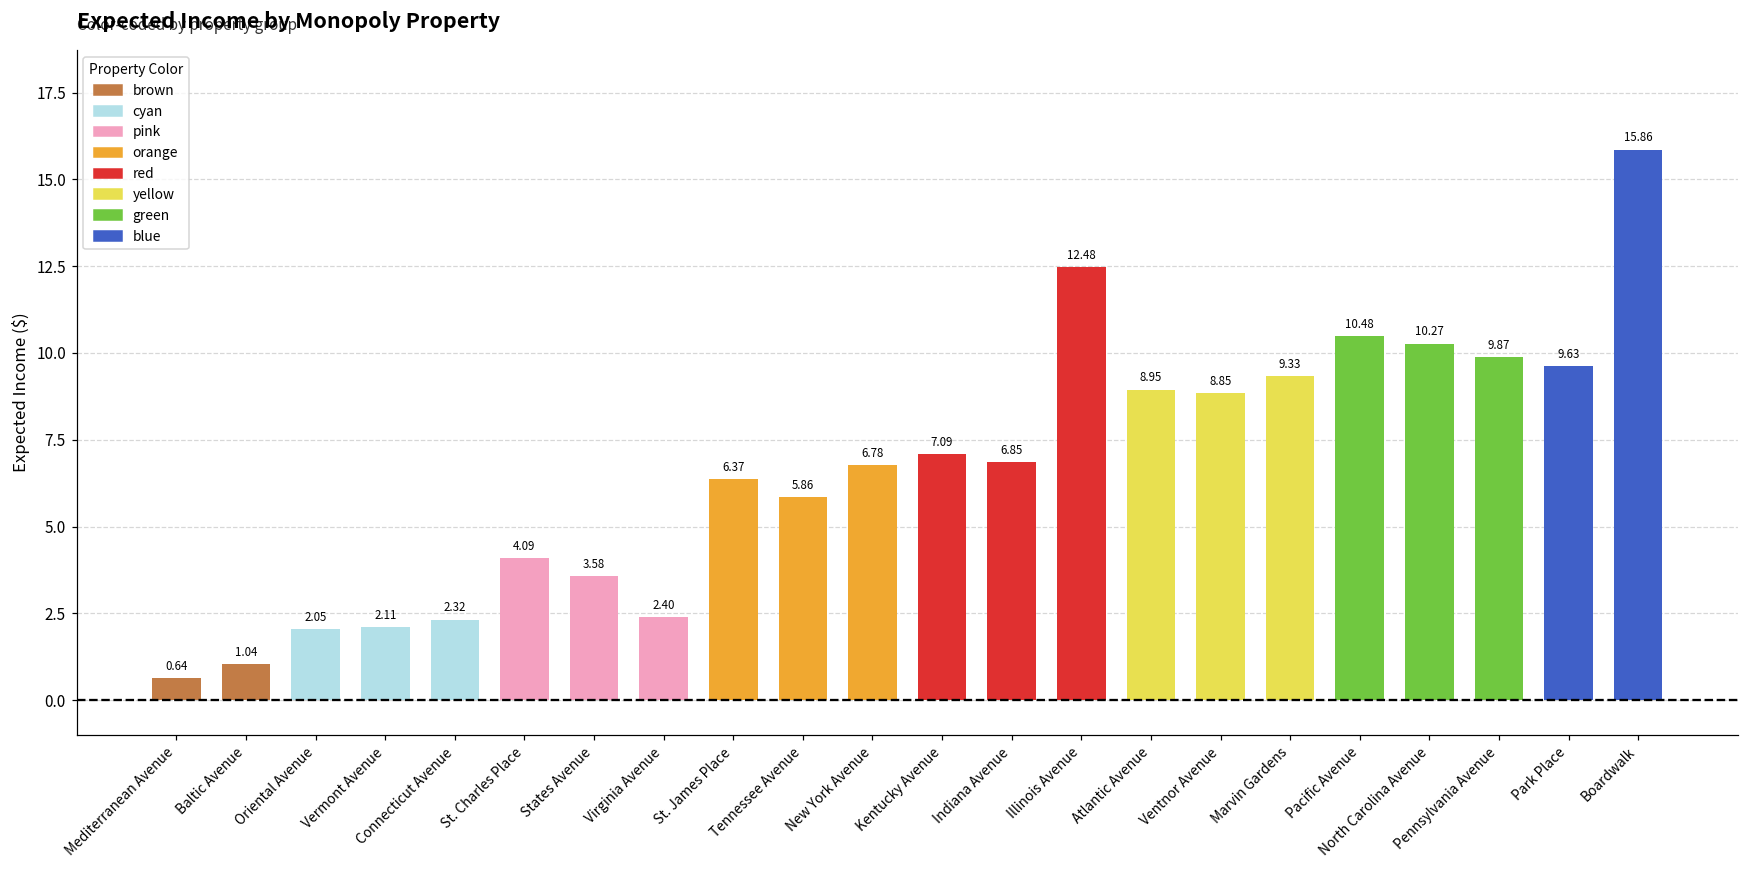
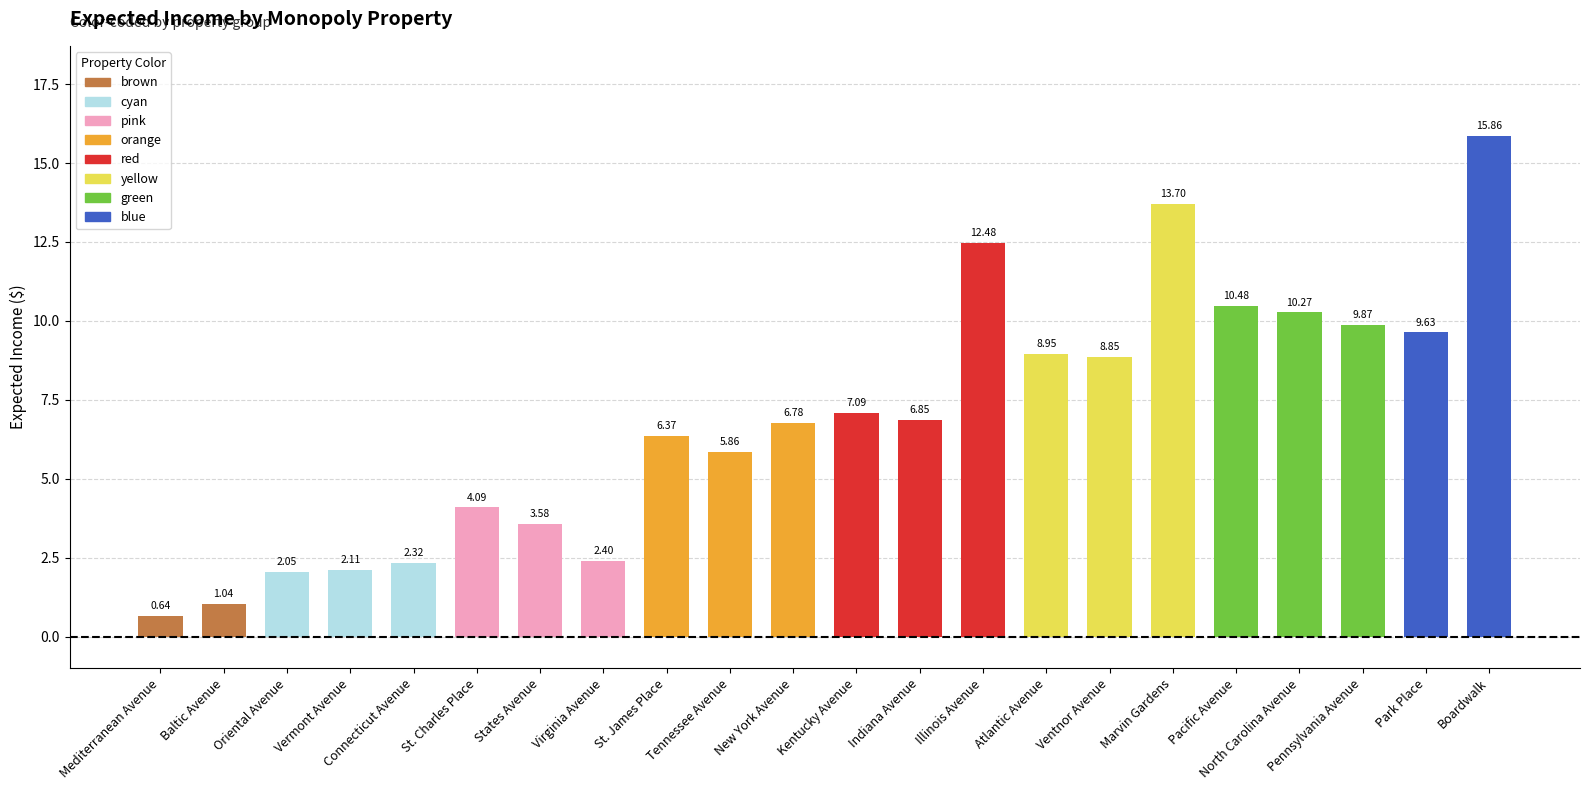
Marvin Gardens: 9.33 -> 13.70
